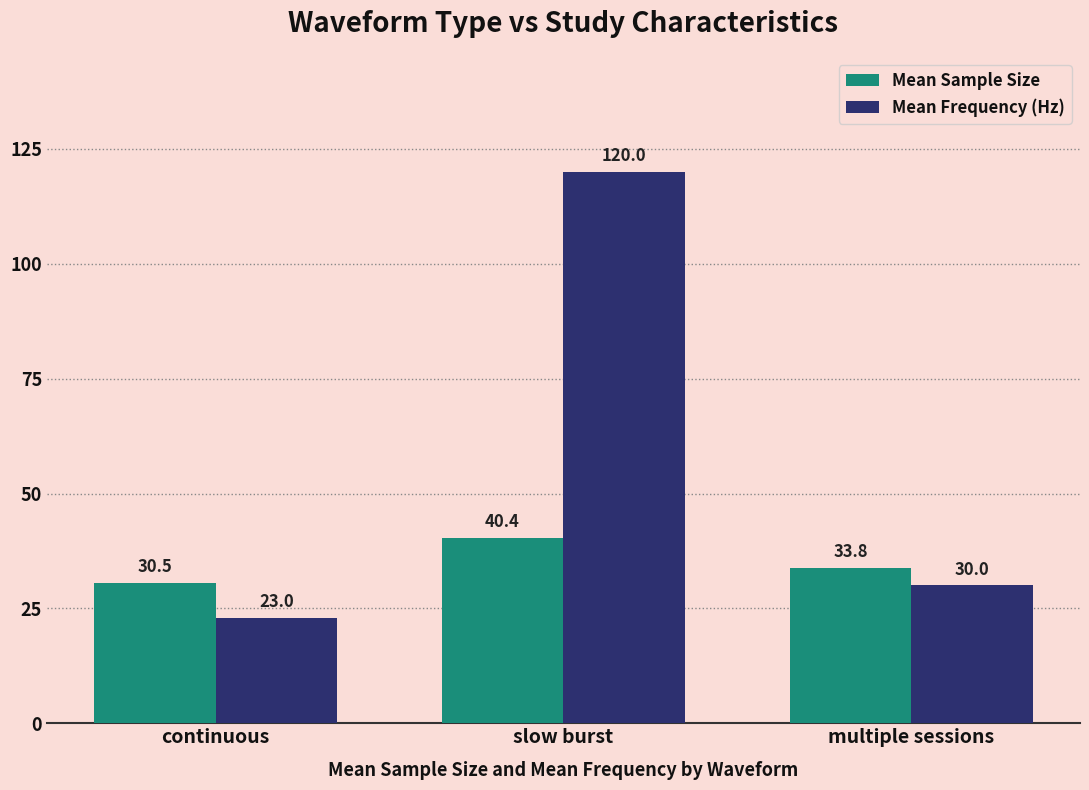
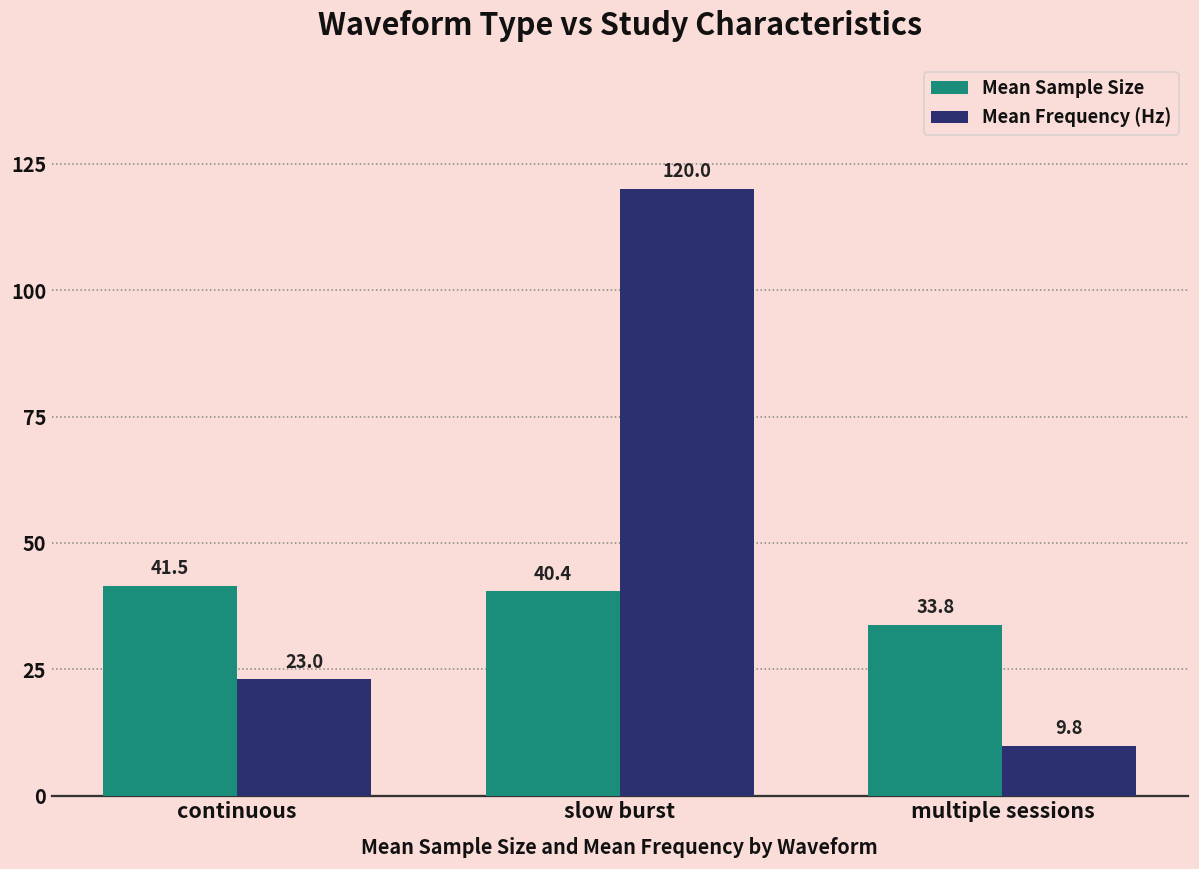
Mean Sample Size, continuous: 30.5 -> 41.5
Mean Frequency (Hz), multiple sessions: 30.0 -> 9.8
